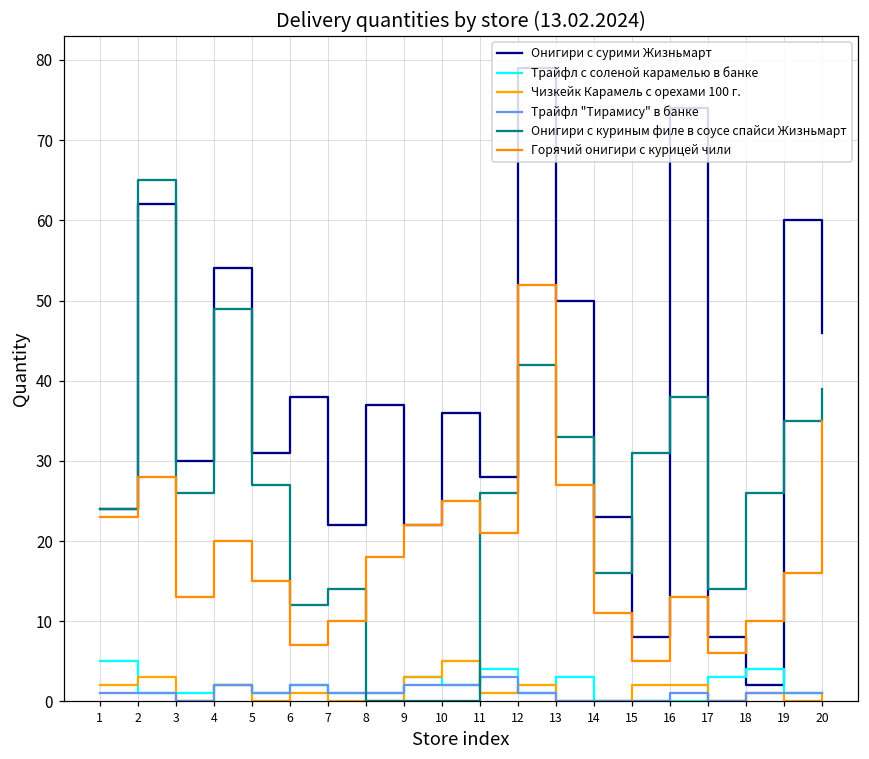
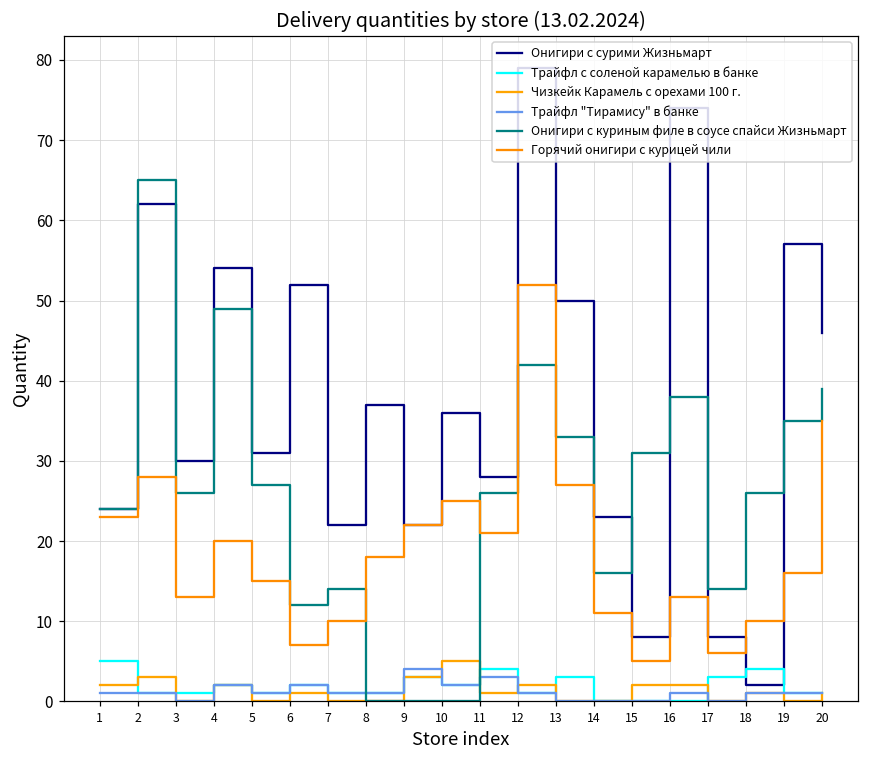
Онигири с сурими Жизньмарт, 6: 38 -> 52
Трайфл "Тирамису" в банке, 9: 2 -> 4
Онигири с сурими Жизньмарт, 19: 60 -> 57
